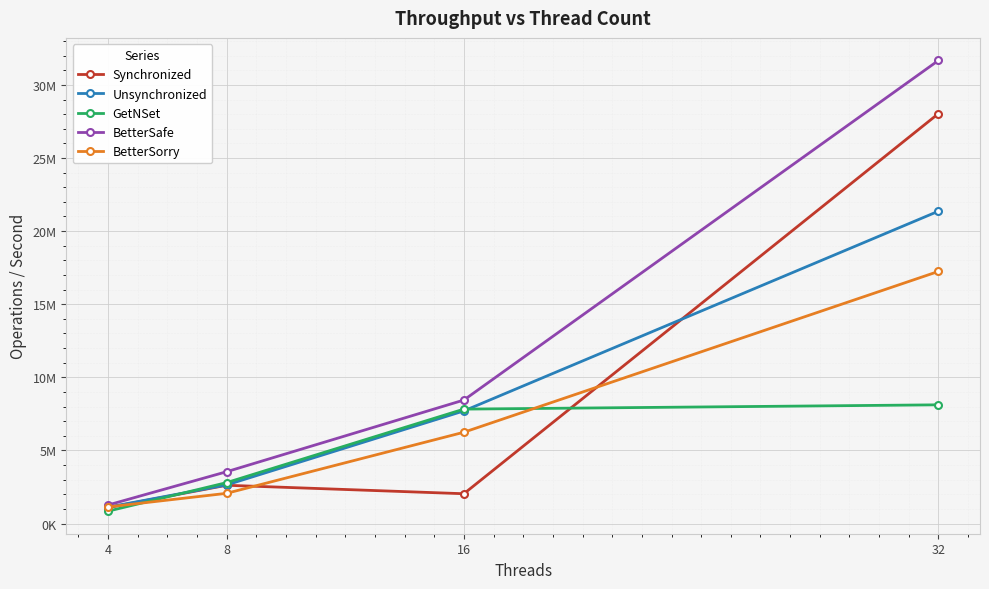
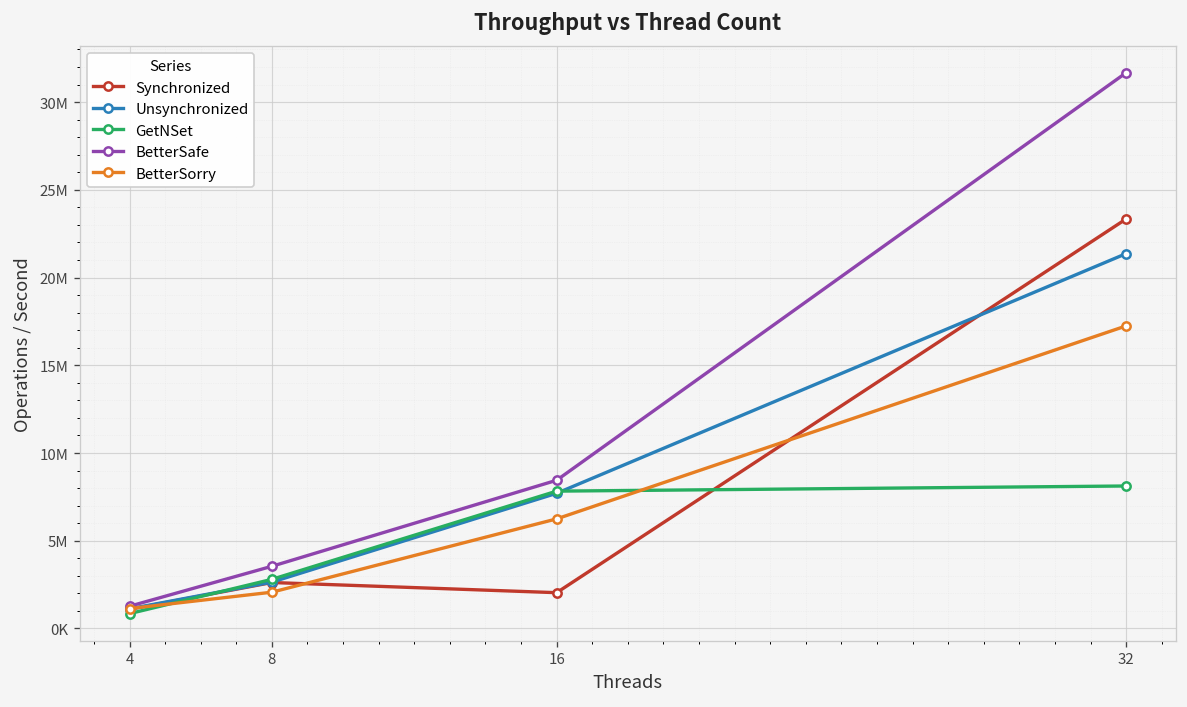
Synchronized, 32: 28000000 -> 23300000
